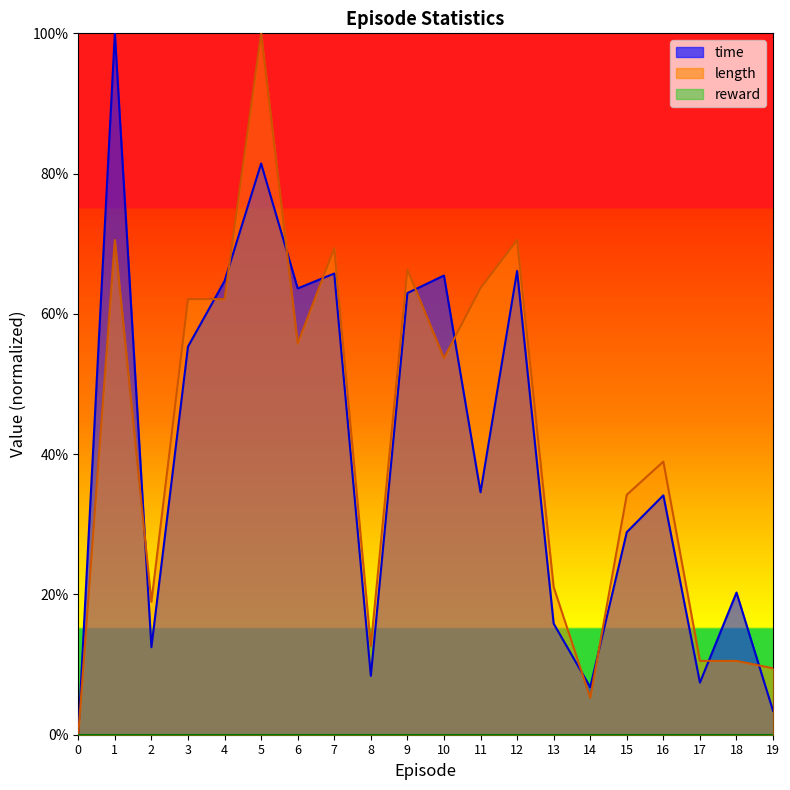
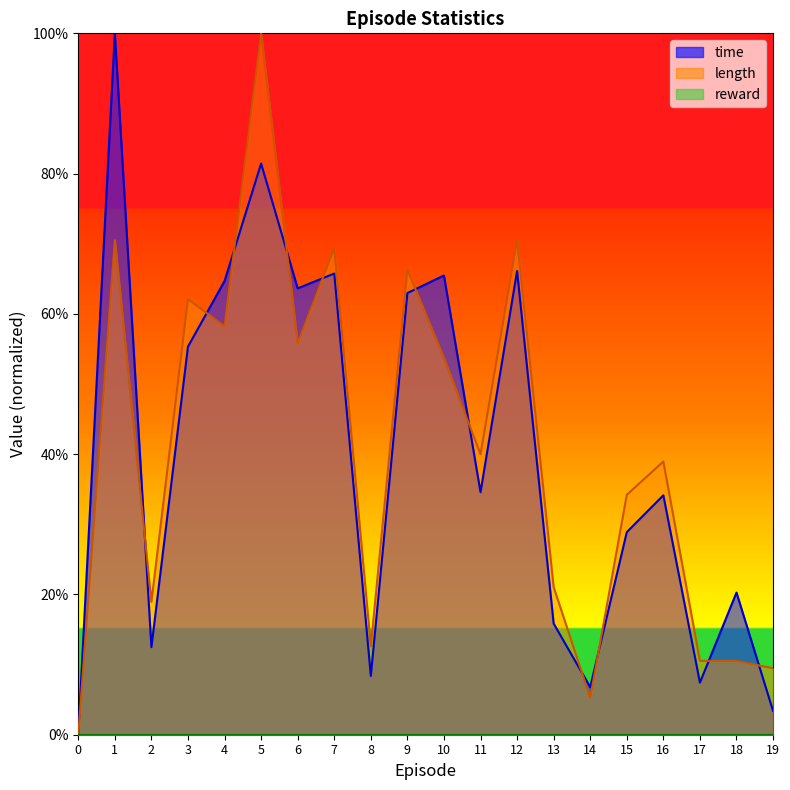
length, 4: 62% -> 58%
length, 11: 64% -> 40%
